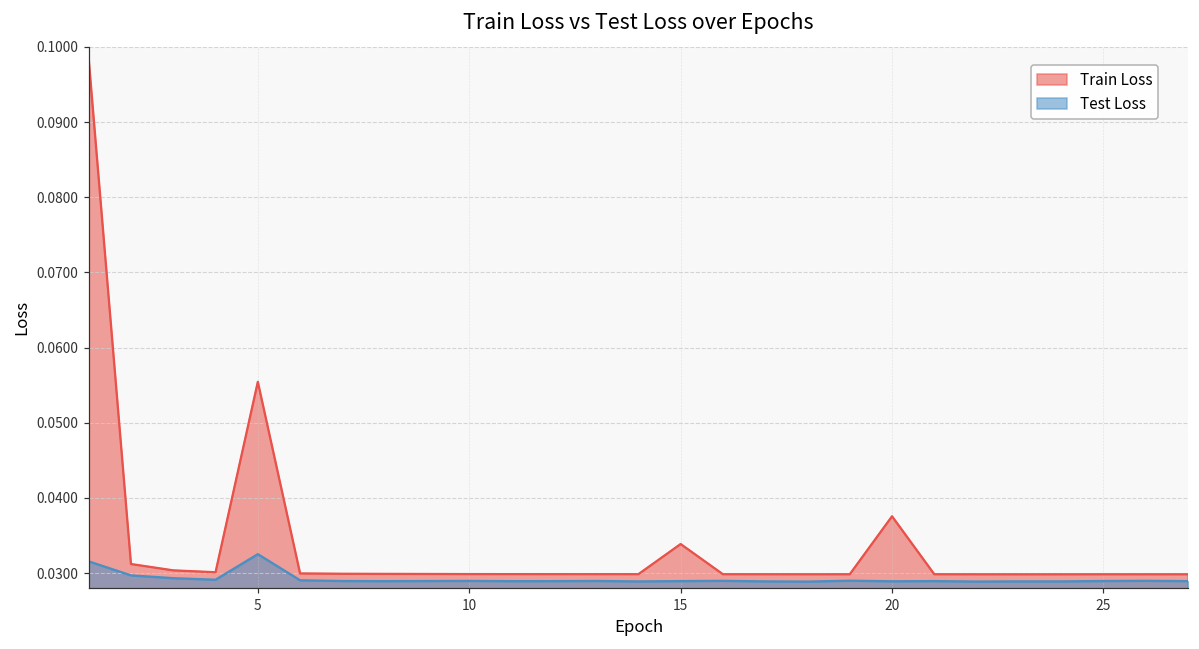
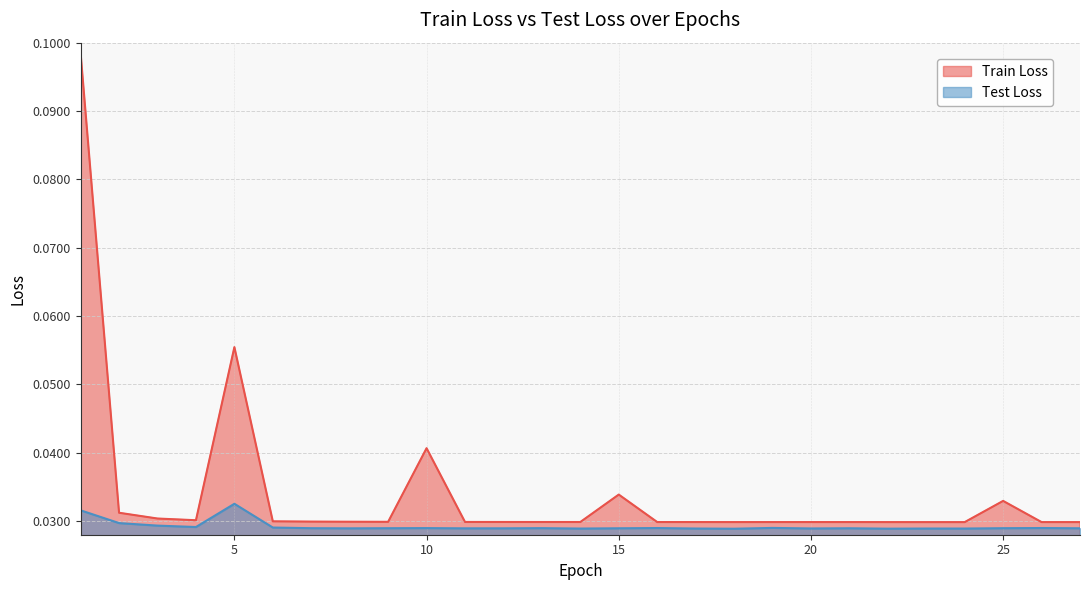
Train Loss, 10: 0.030 -> 0.041
Train Loss, 20: 0.038 -> 0.030
Train Loss, 25: 0.030 -> 0.033
